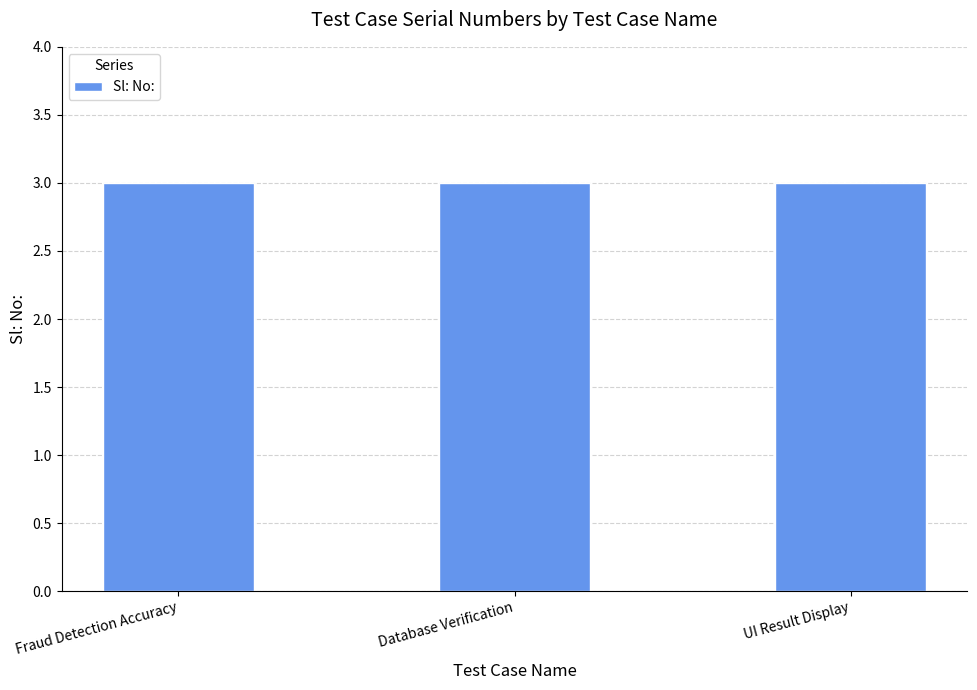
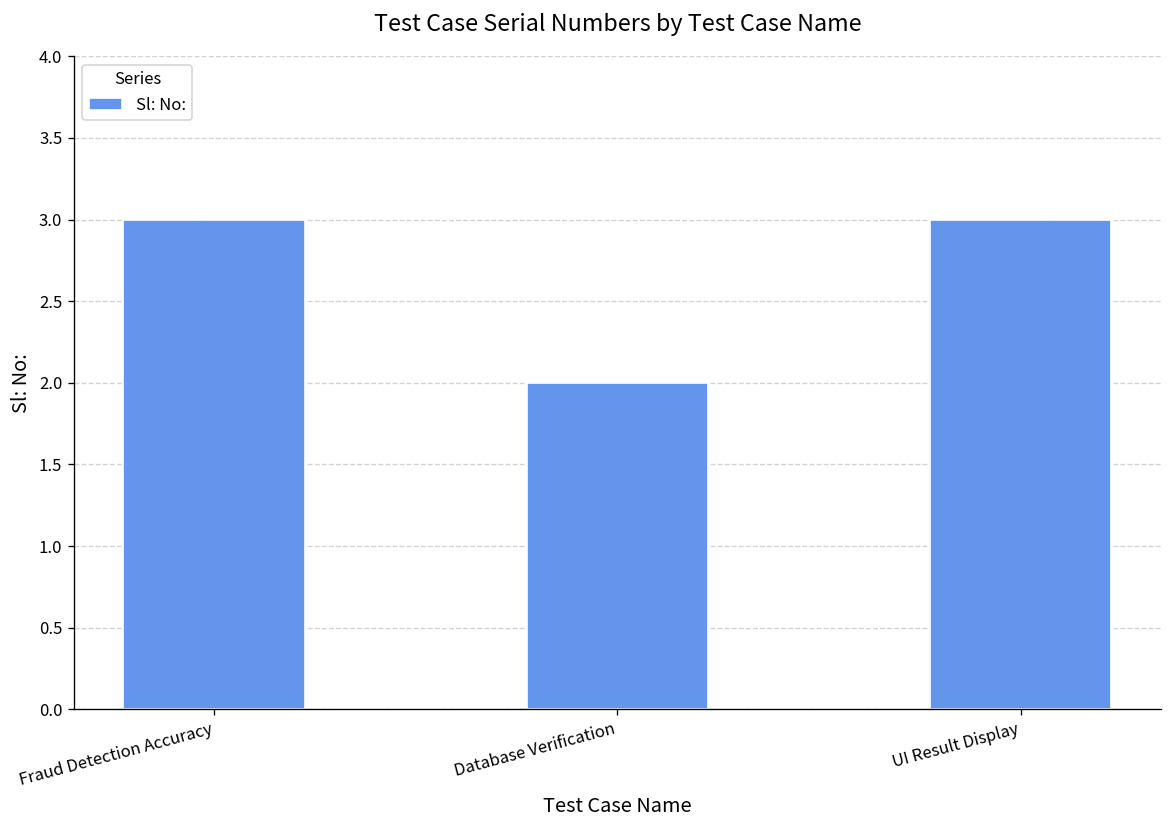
Database Verification: 3 -> 2
